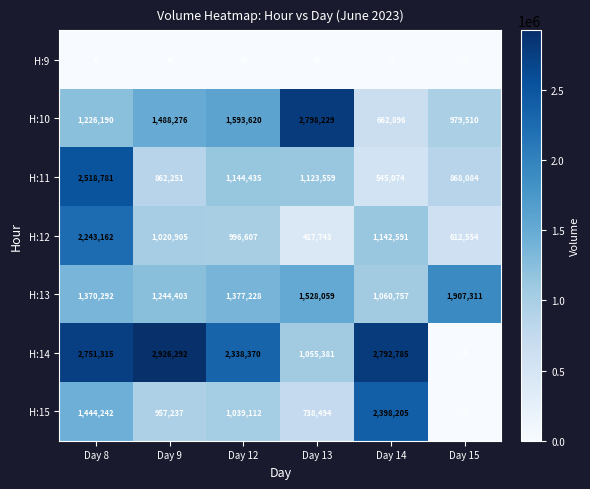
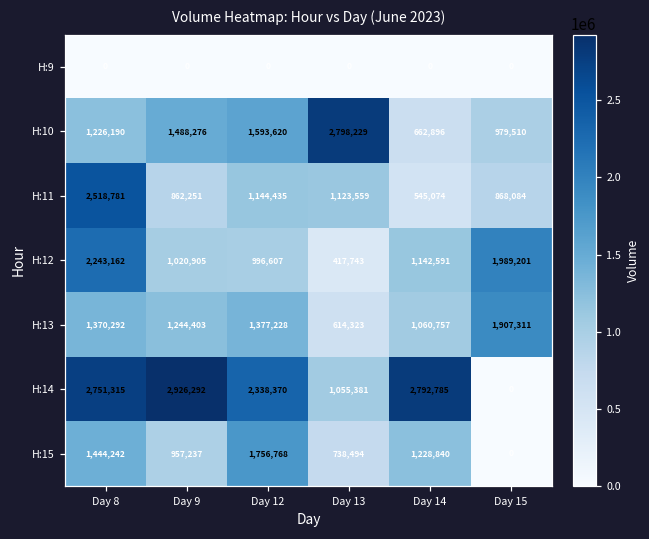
H:12, Day 15: 612,554 -> 1,989,201
H:13, Day 13: 1,528,059 -> 614,323
H:15, Day 12: 1,039,112 -> 1,756,768
H:15, Day 14: 2,398,205 -> 1,228,840
